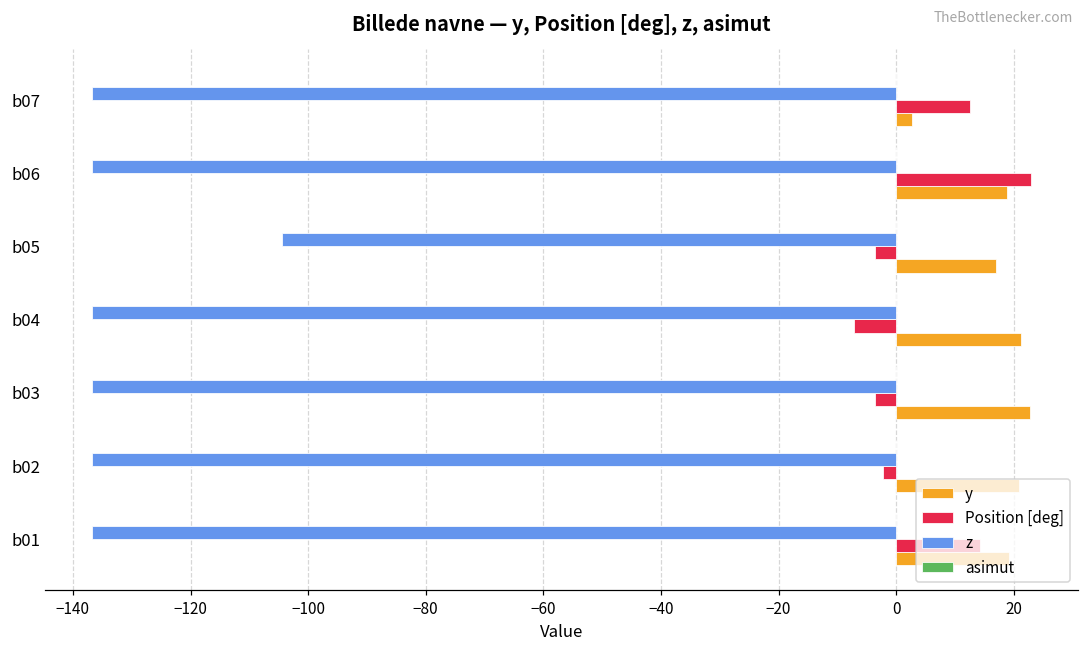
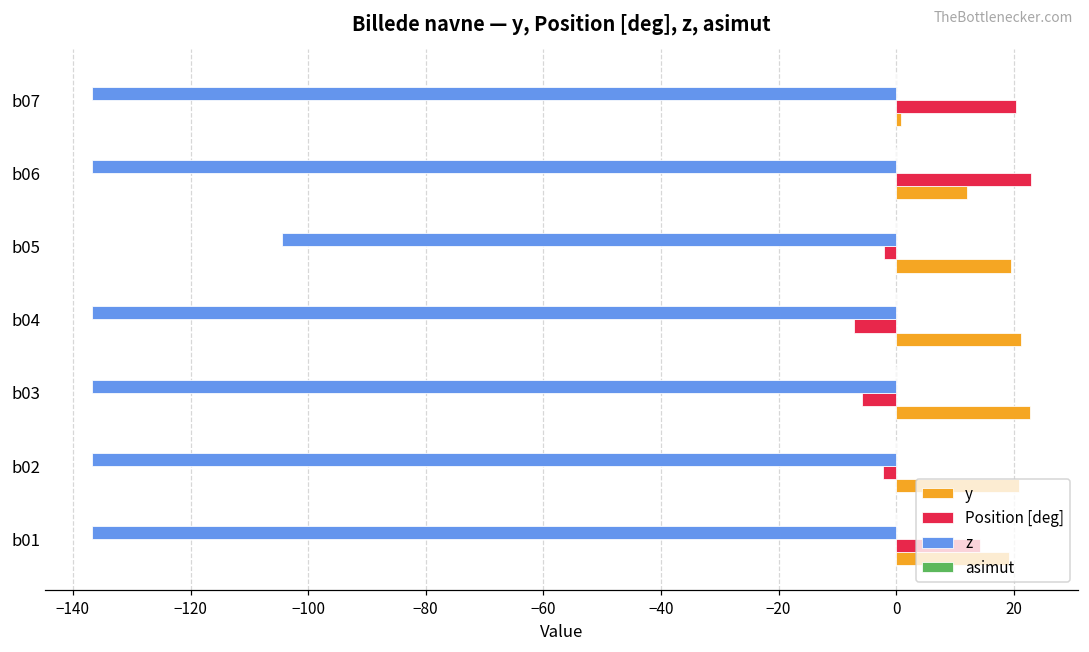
Position [deg], b07: 13 -> 20
y, b07: 3 -> 1
y, b06: 19 -> 12
Position [deg], b05: -4 -> -2
y, b05: 17 -> 20
Position [deg], b03: -4 -> -6
